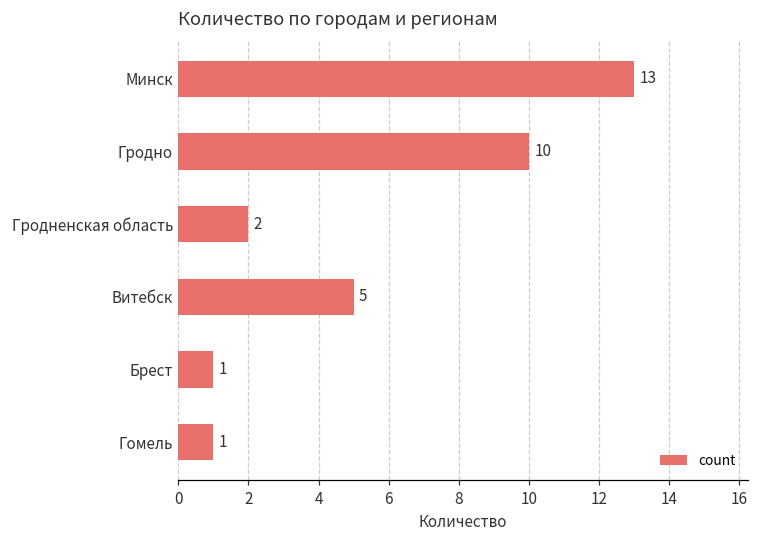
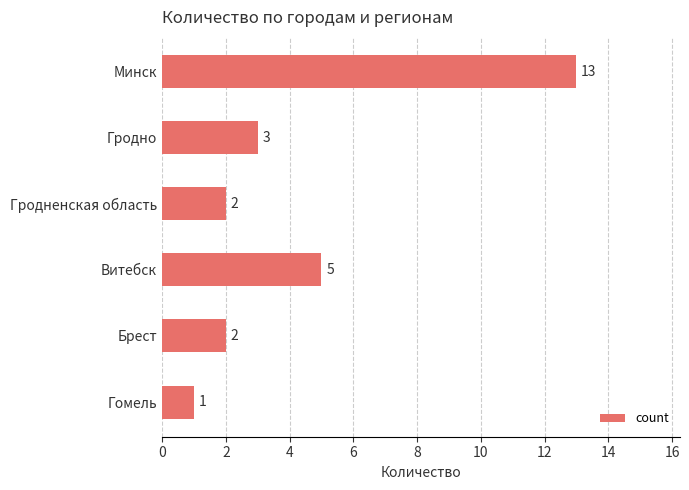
Гродно: 10 -> 3
Брест: 1 -> 2
